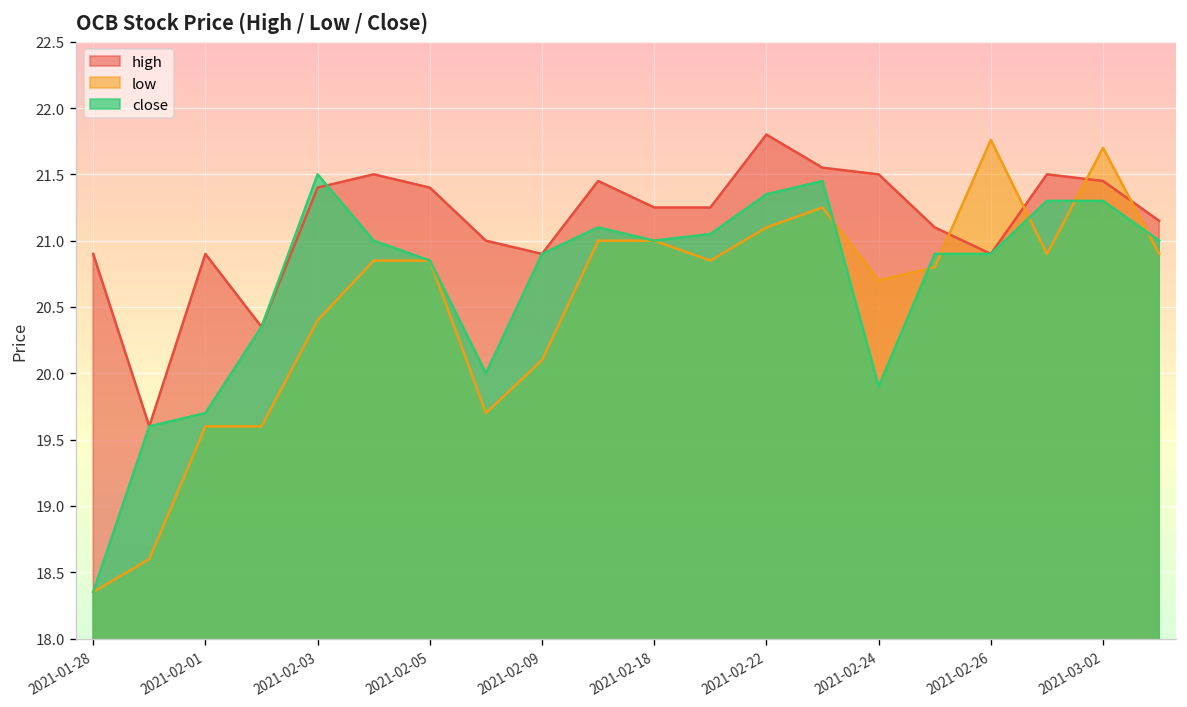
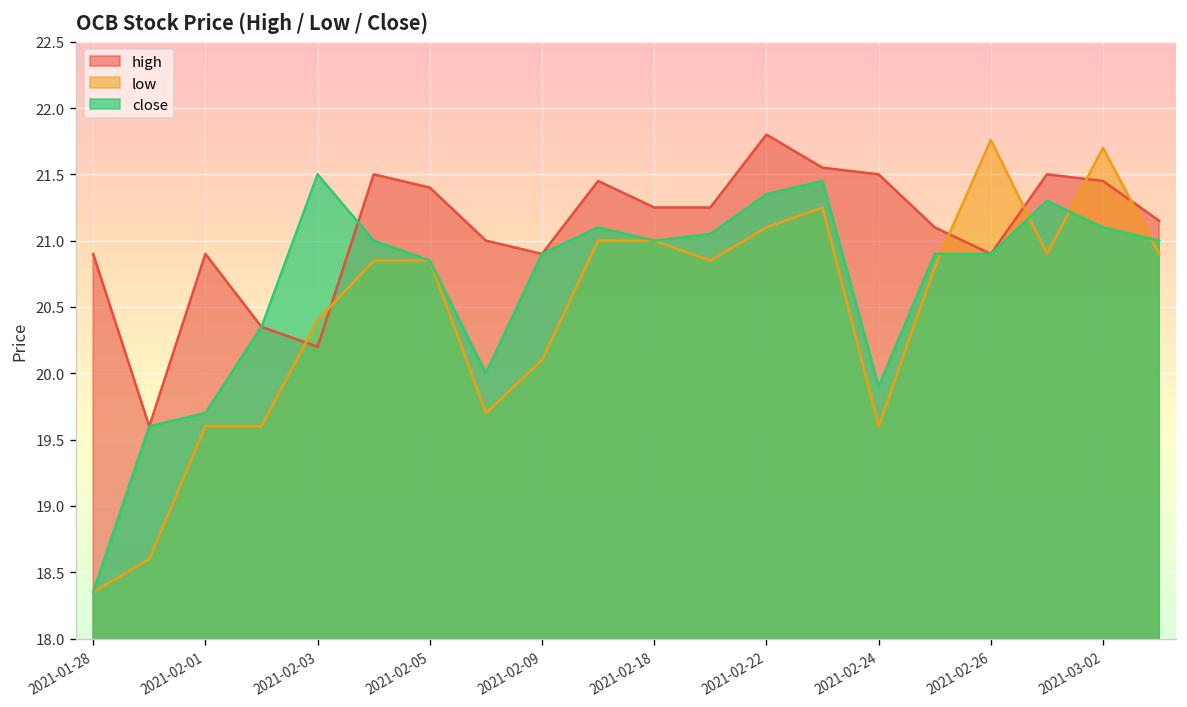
high, 2021-02-03: 21.4 -> 20.2
low, 2021-02-24: 20.7 -> 19.6
close, 2021-03-02: 21.3 -> 21.1
